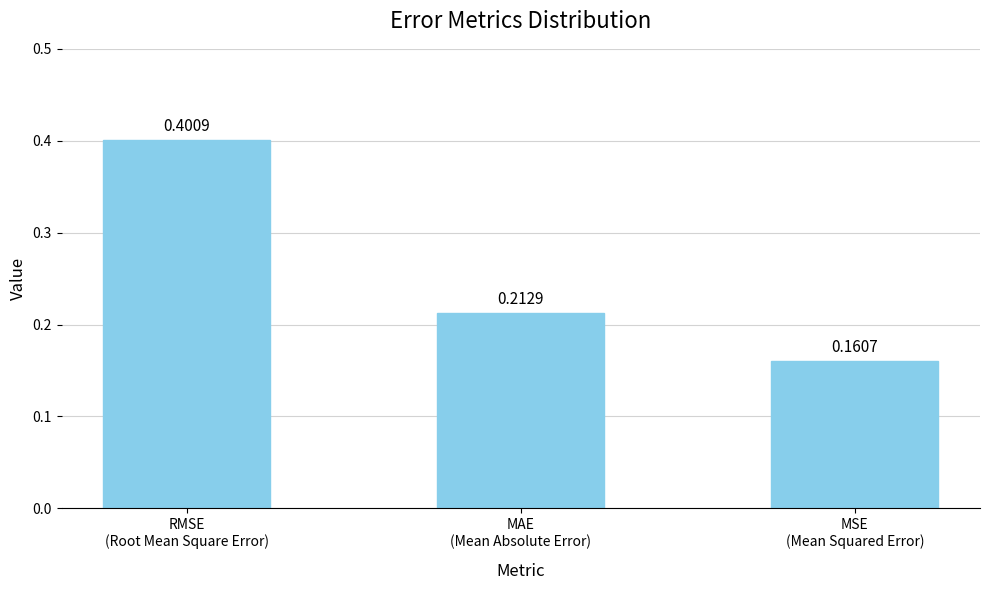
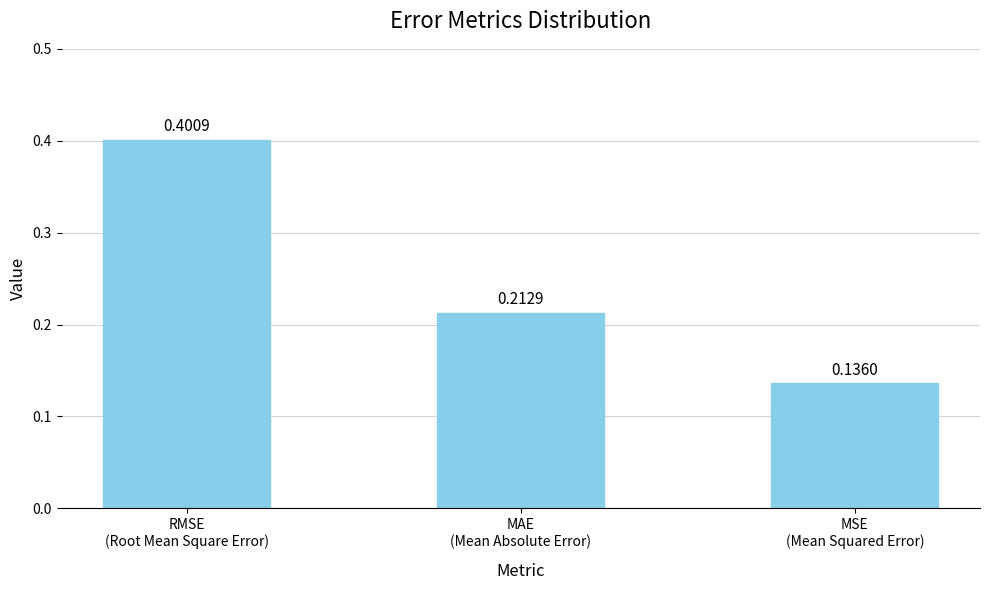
MSE (Mean Squared Error): 0.1607 -> 0.1360
